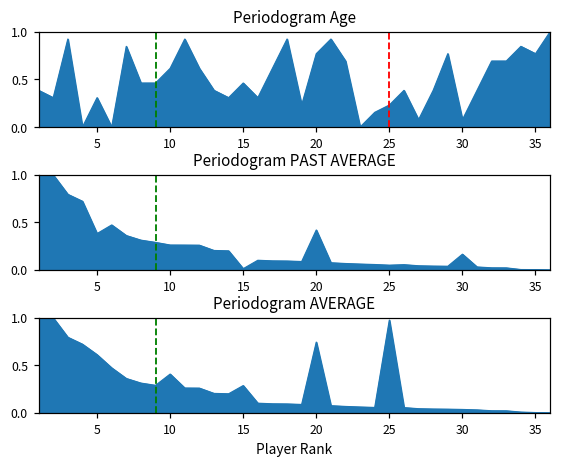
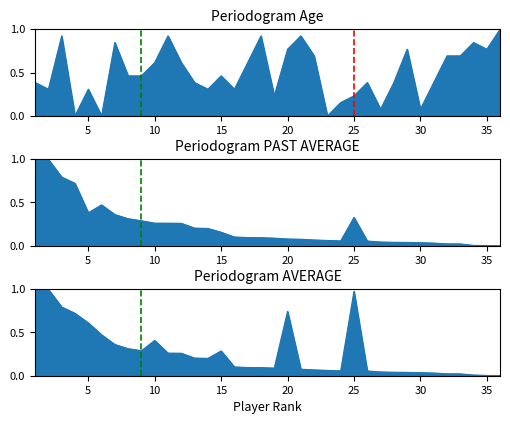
Periodogram PAST AVERAGE, 15: 0.0 -> 0.2
Periodogram PAST AVERAGE, 20: 0.4 -> 0.1
Periodogram PAST AVERAGE, 25: 0.0 -> 0.3
Periodogram PAST AVERAGE, 30: 0.2 -> 0.0
